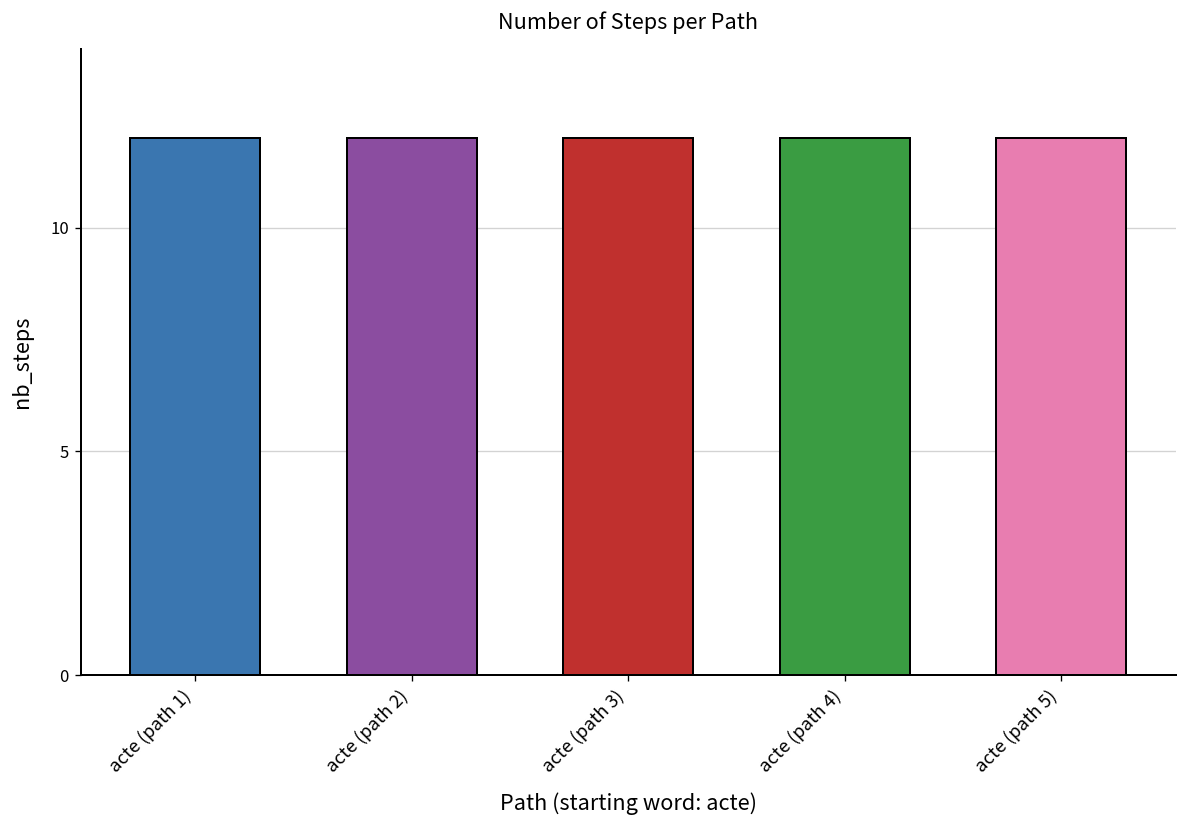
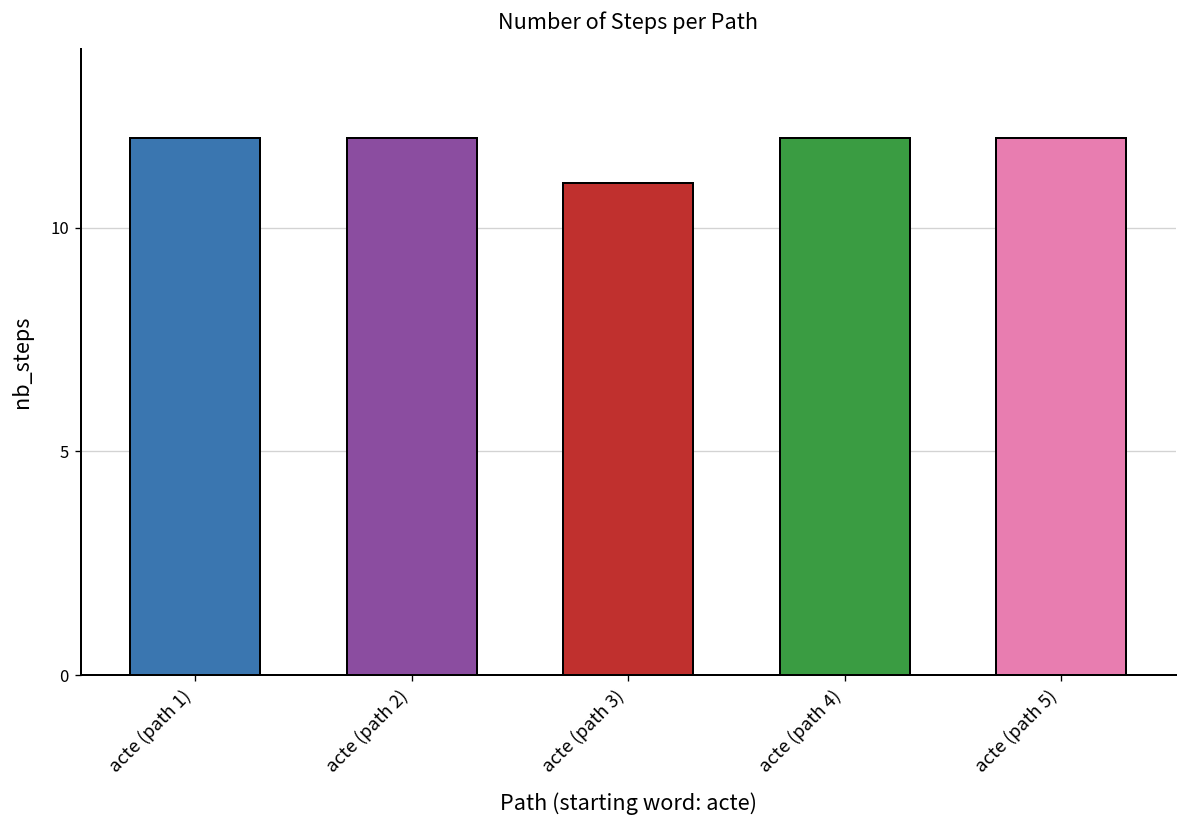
acte (path 3): 12 -> 11
